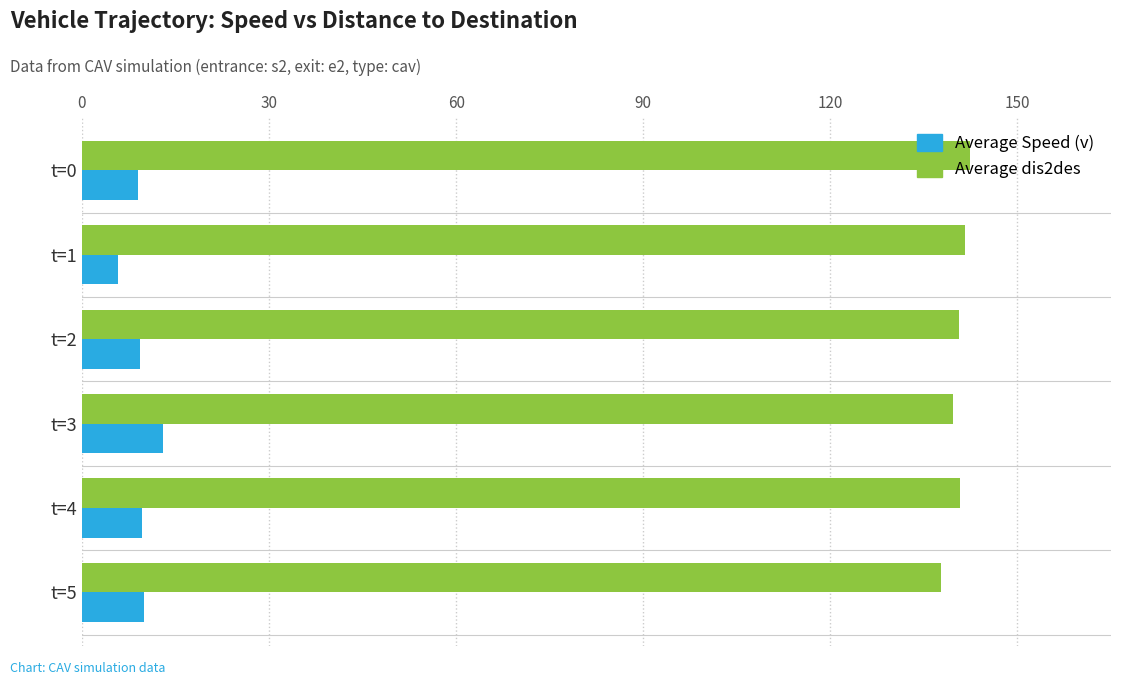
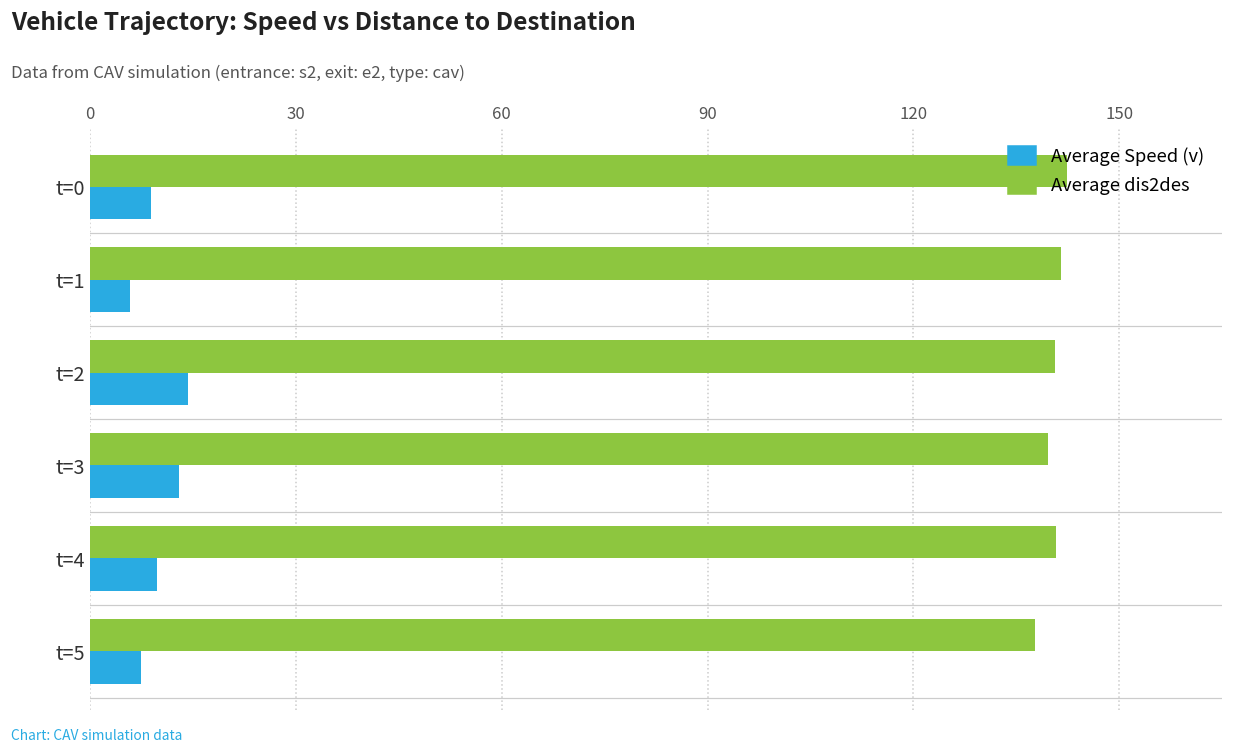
Average Speed (v), t=2: 9 -> 14
Average Speed (v), t=5: 10 -> 7
